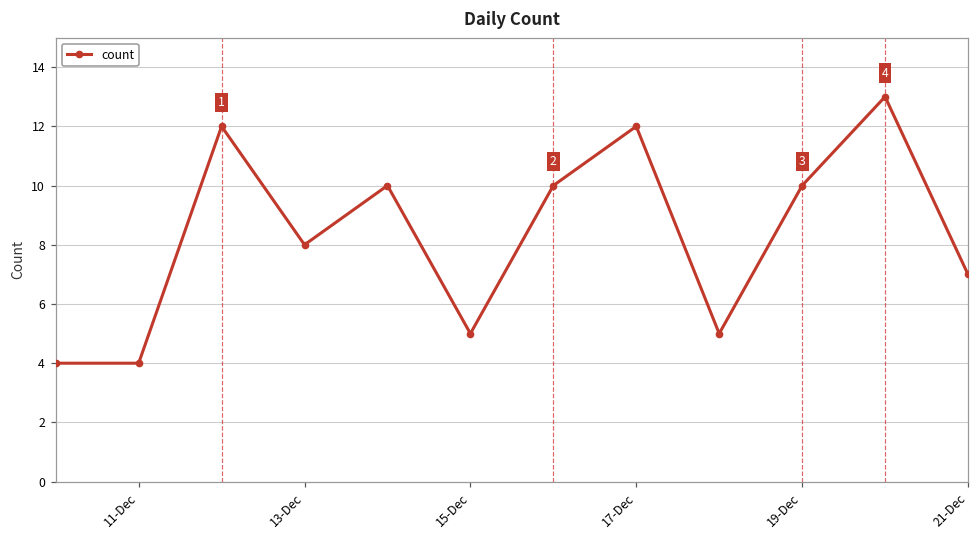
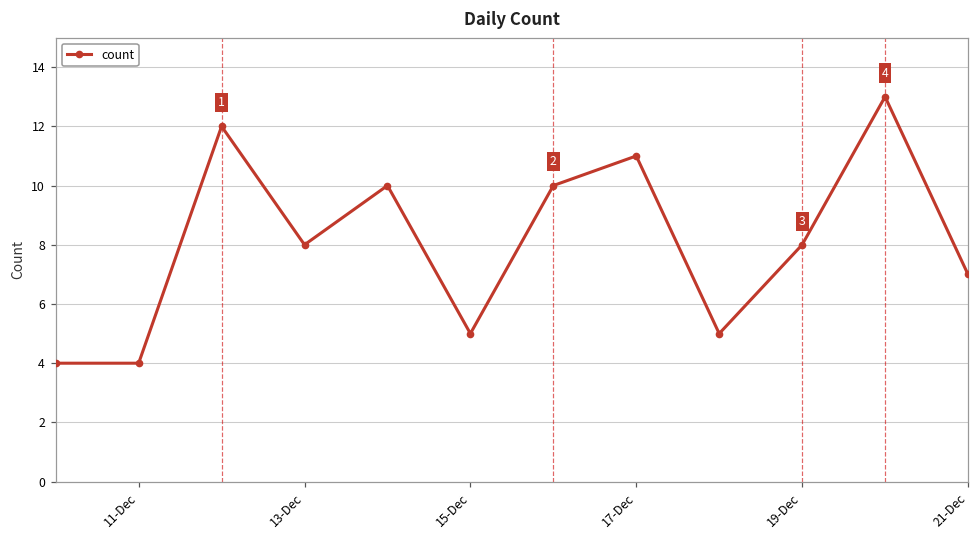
17-Dec: 12 -> 11
19-Dec: 10 -> 8
